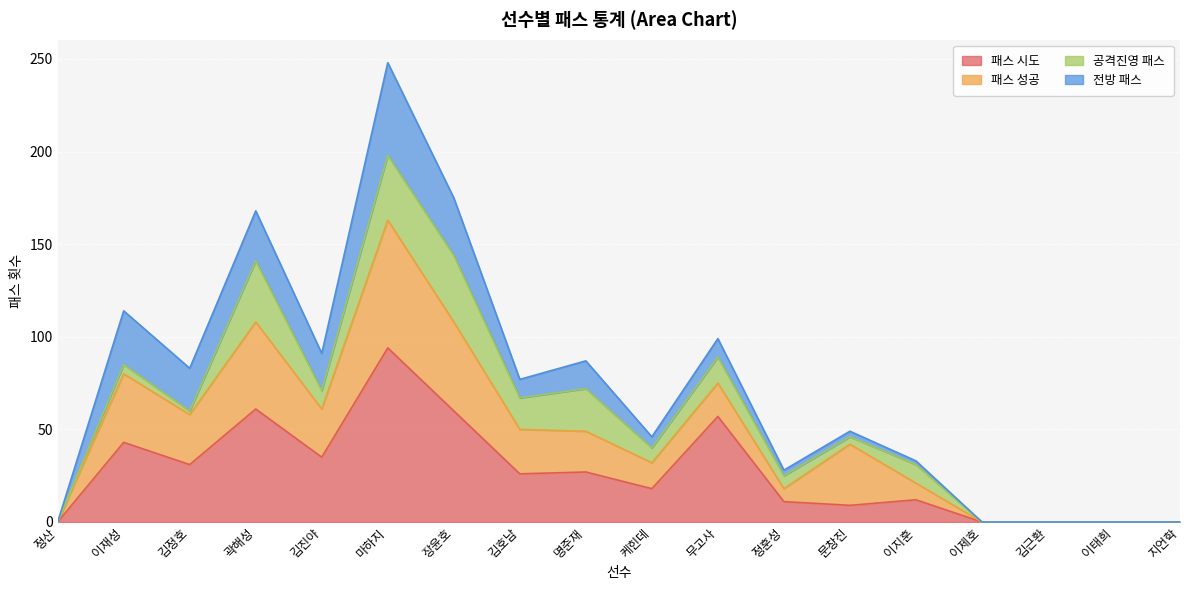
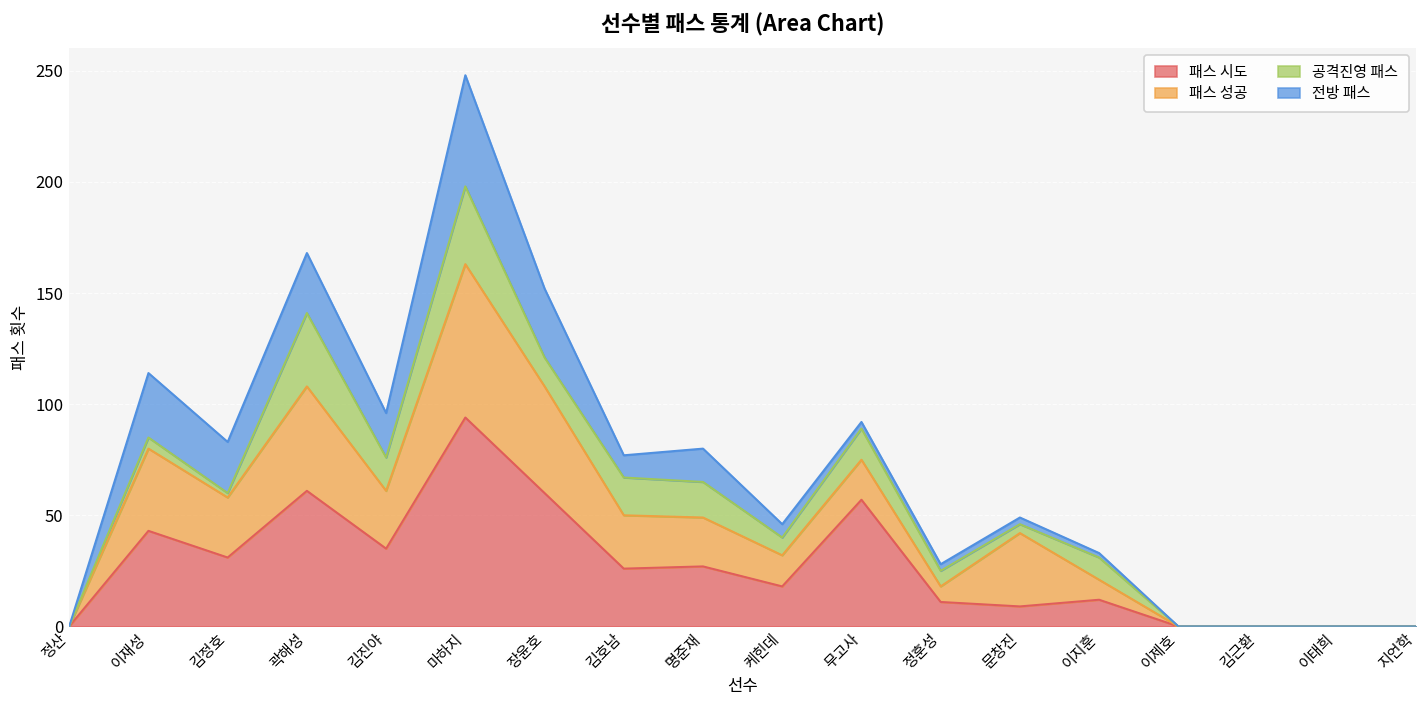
공격진영 패스, 김진야: 10 -> 15
공격진영 패스, 장윤호: 36 -> 13
공격진영 패스, 명준재: 23 -> 16
전방 패스, 무고사: 10 -> 3
